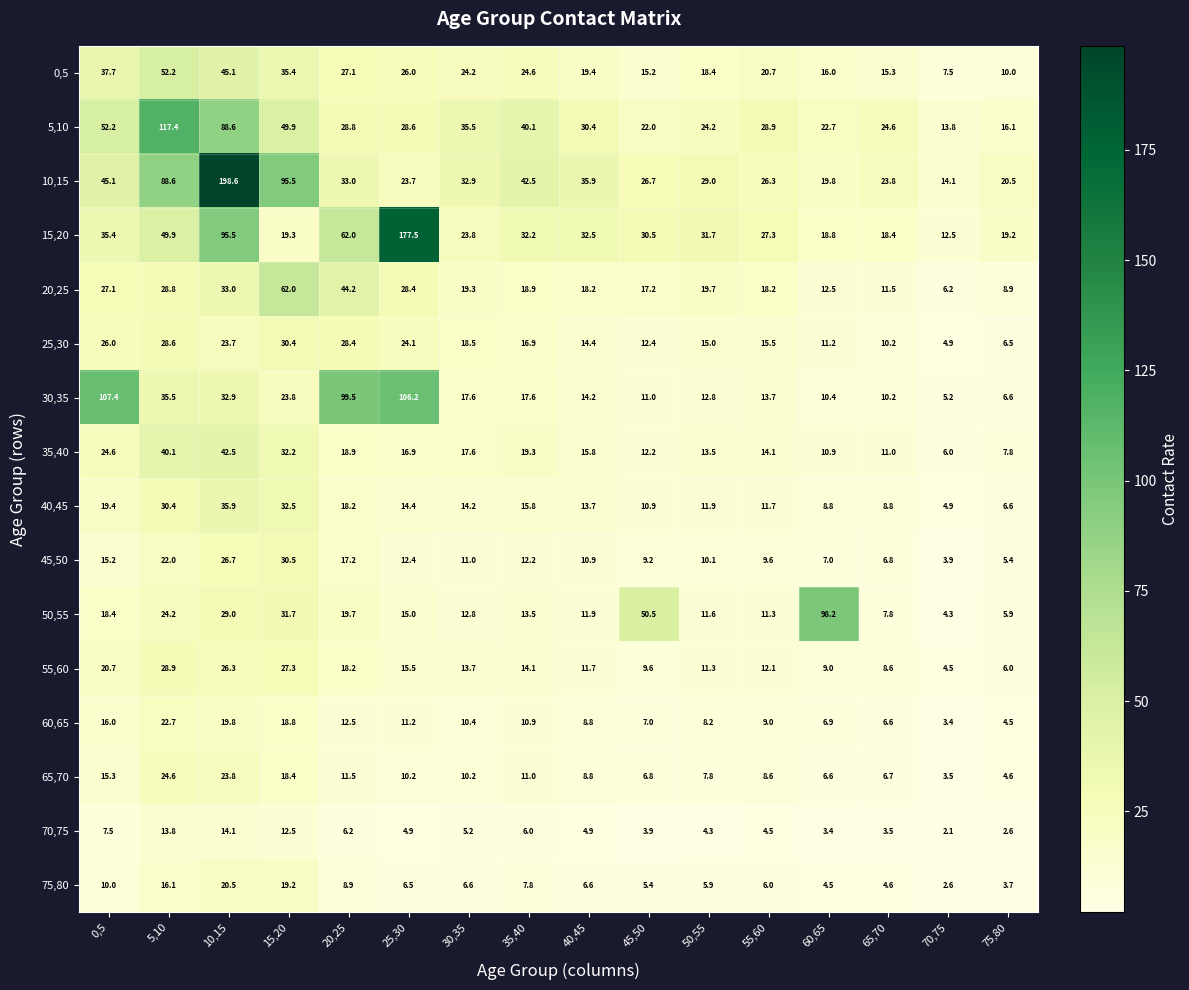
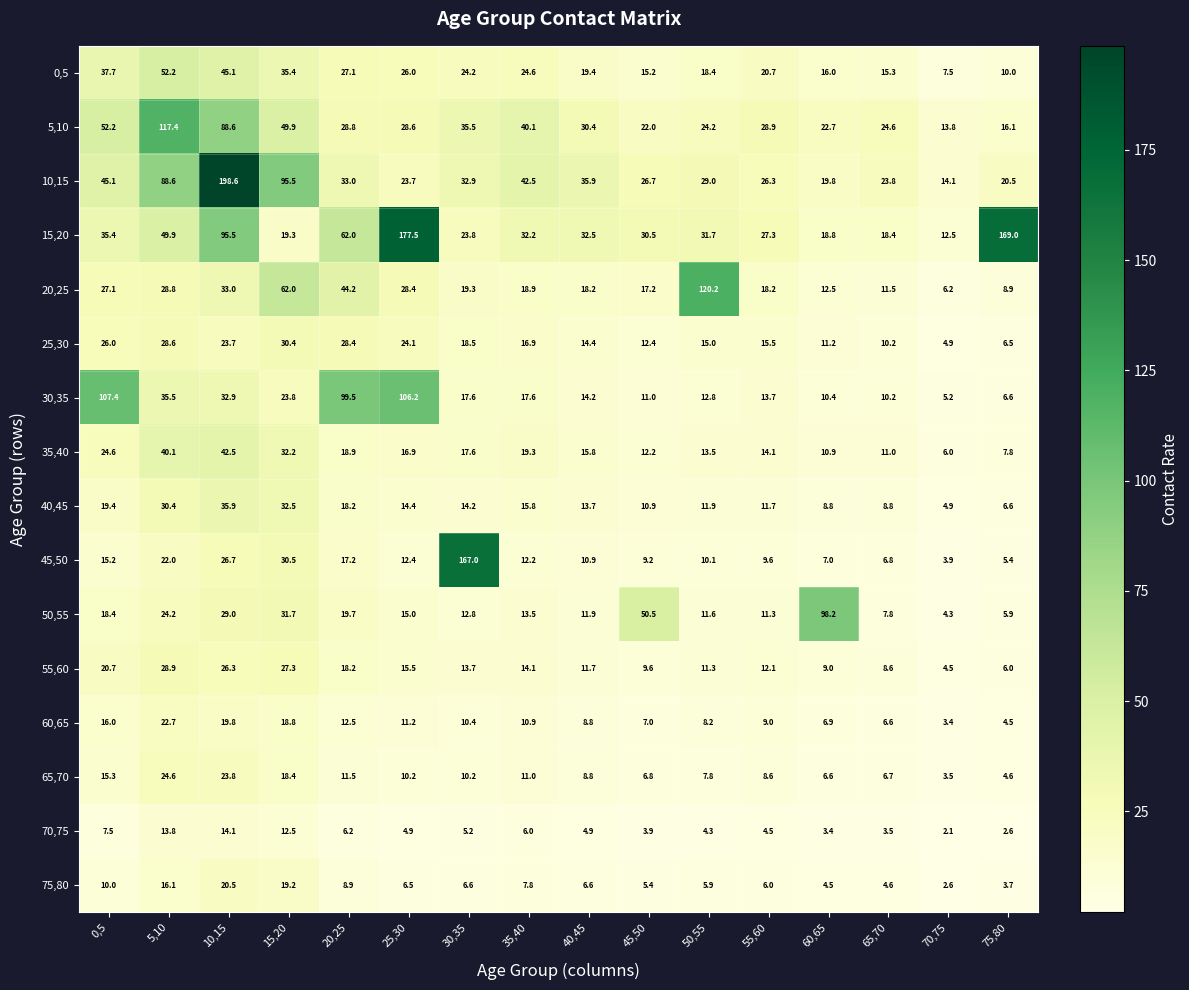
15,20, 75,80: 19.2 -> 169.0
20,25, 50,55: 19.7 -> 120.2
45,50, 30,35: 11.0 -> 167.0
